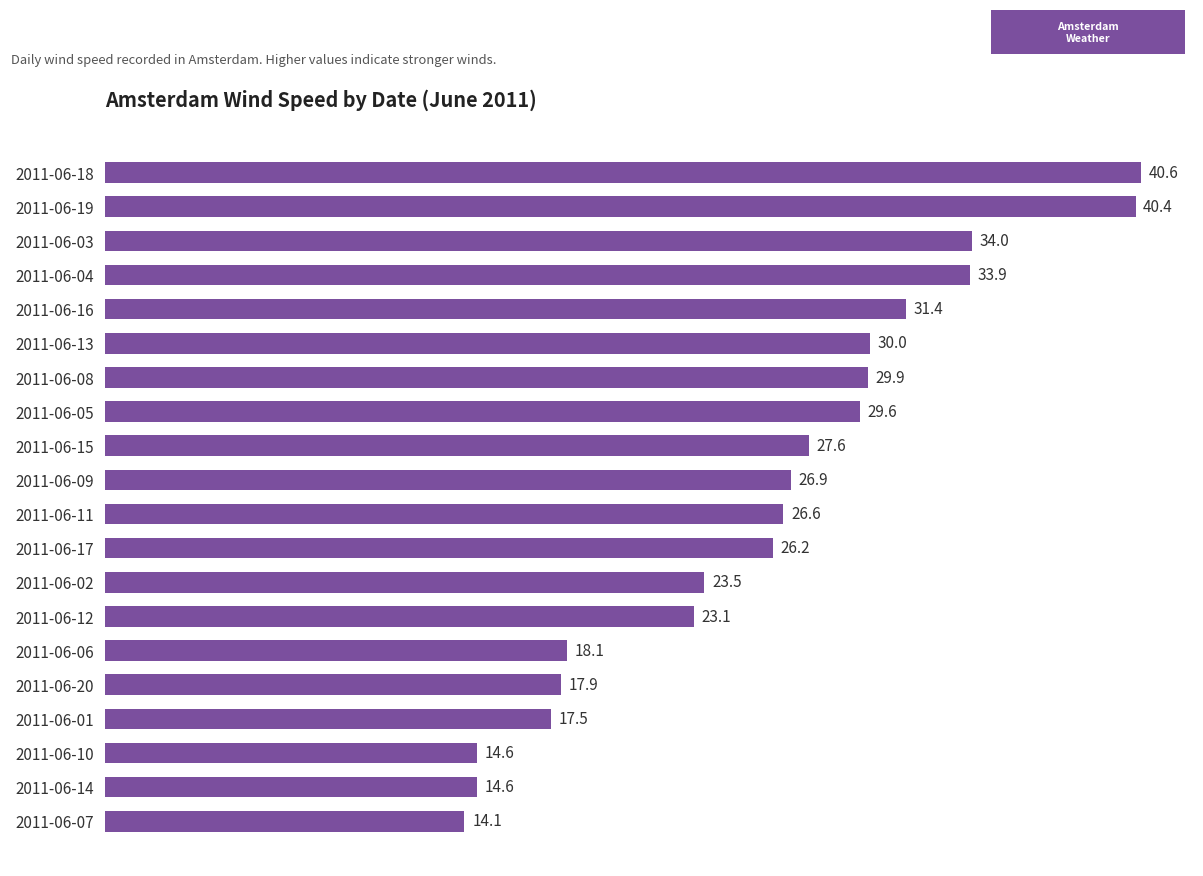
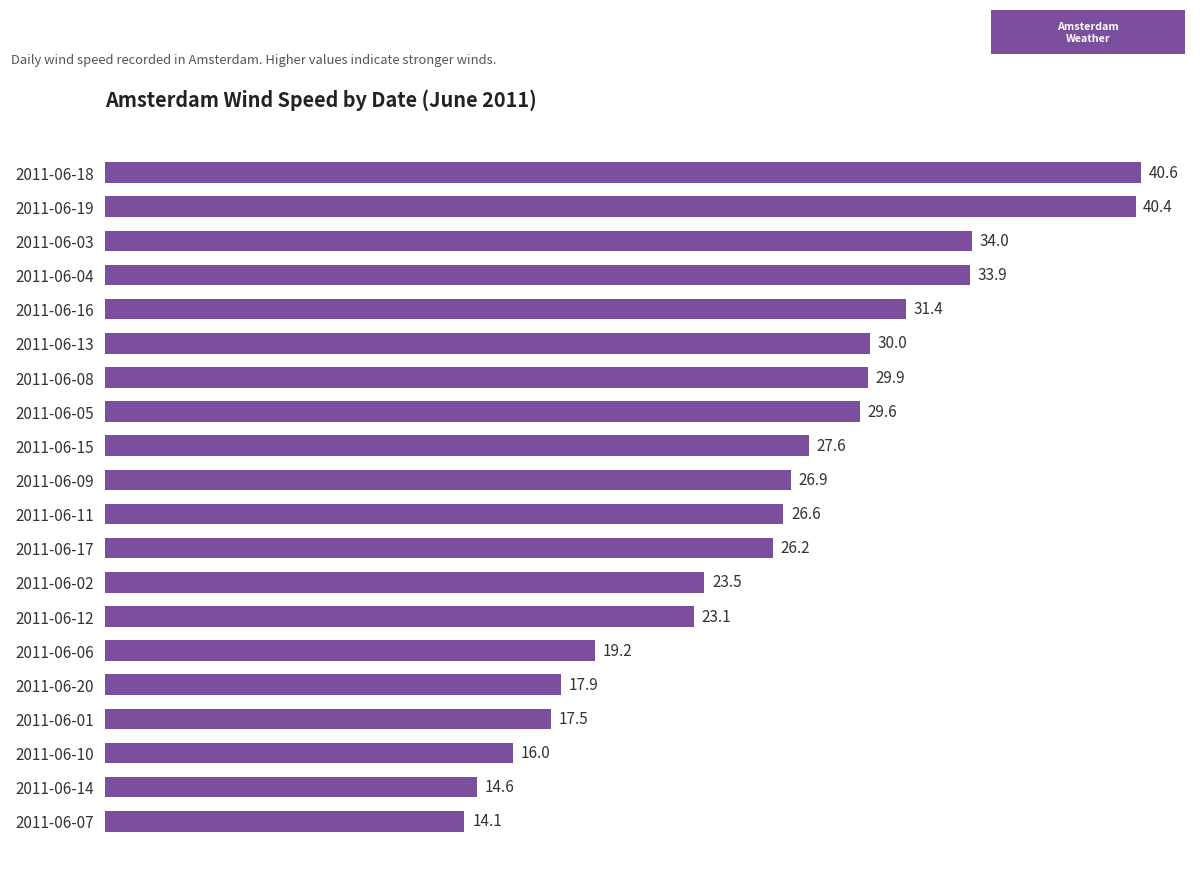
2011-06-06: 18.1 -> 19.2
2011-06-10: 14.6 -> 16.0
